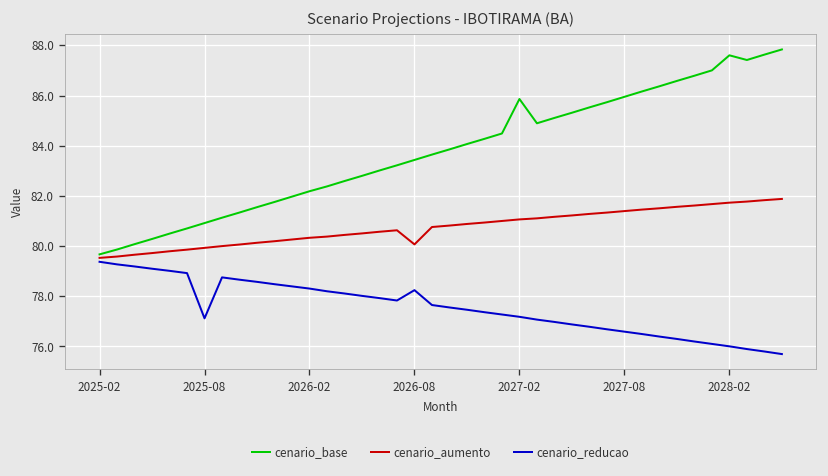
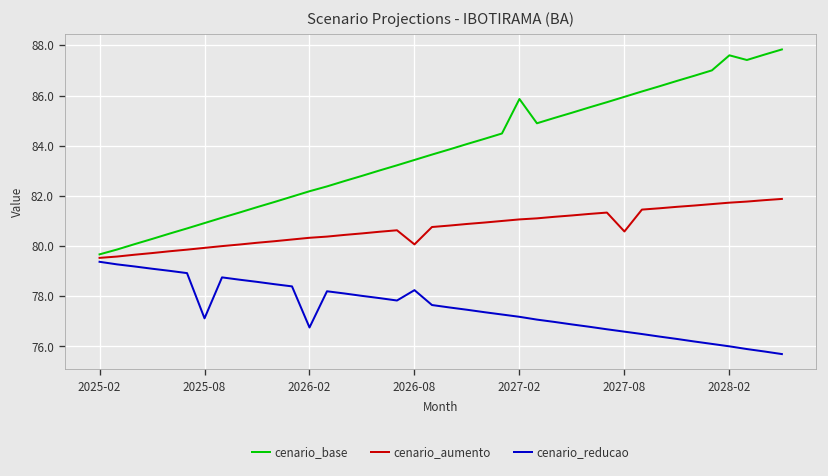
cenario_reducao, 2026-02: 78.3 -> 76.8
cenario_aumento, 2027-08: 81.4 -> 80.6
